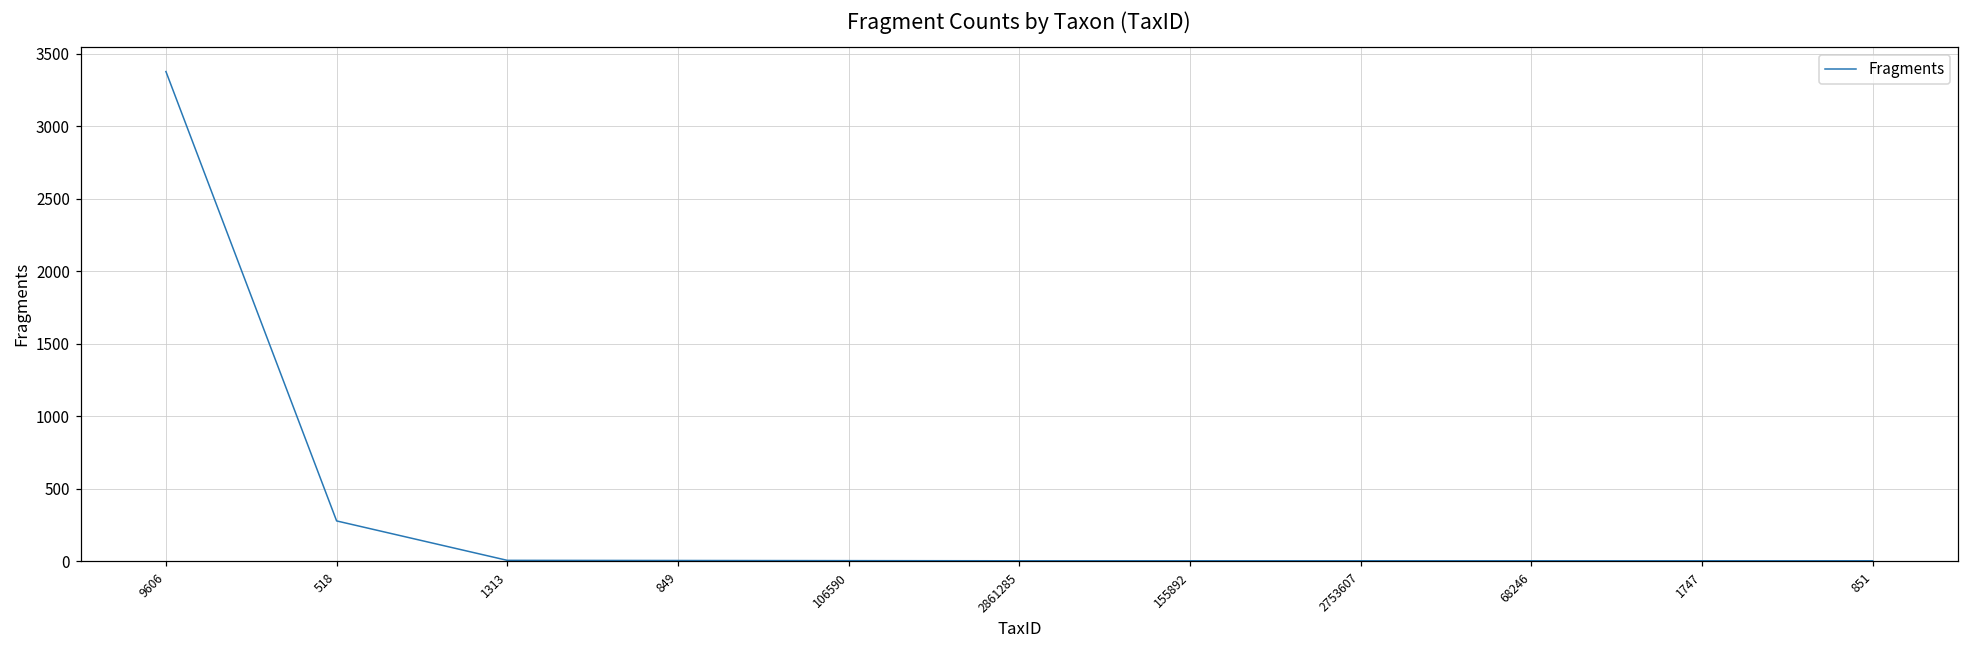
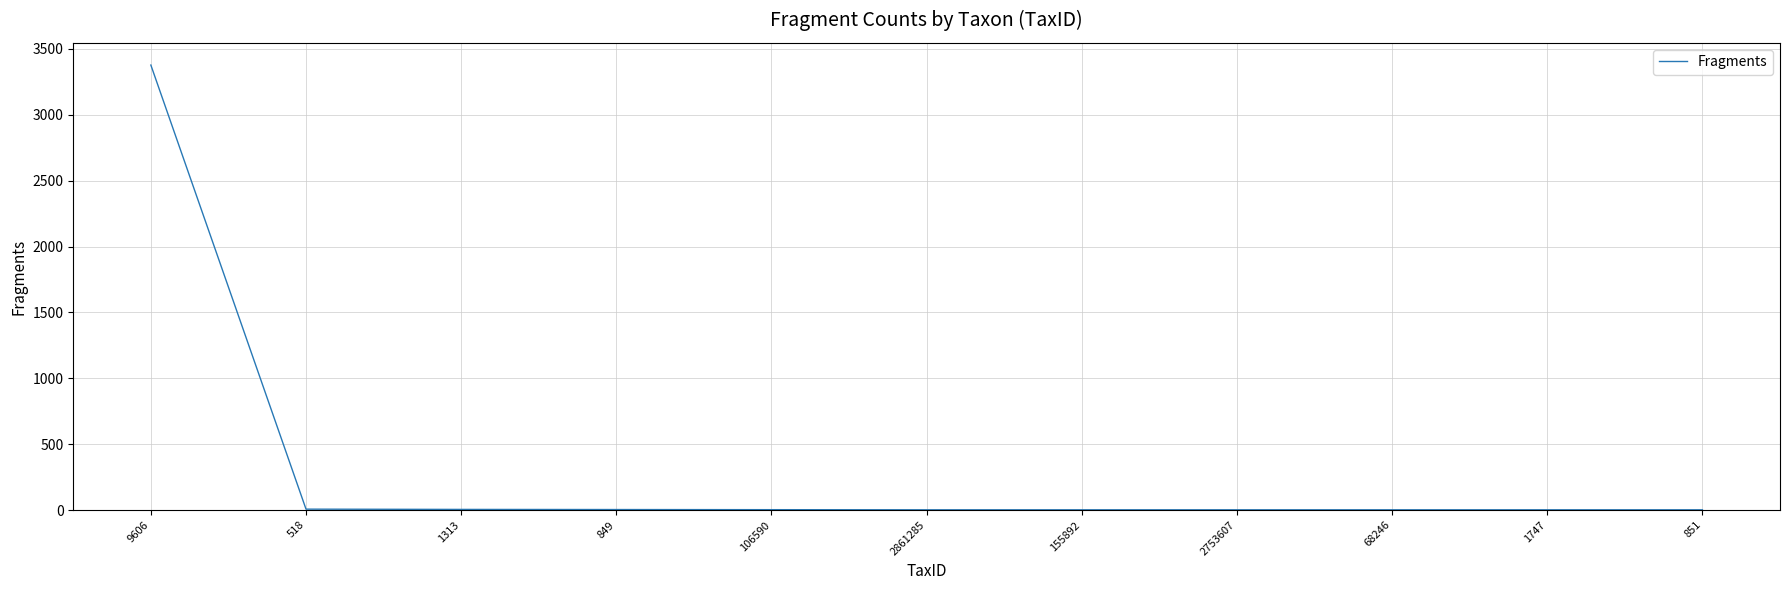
518: 280 -> 10
